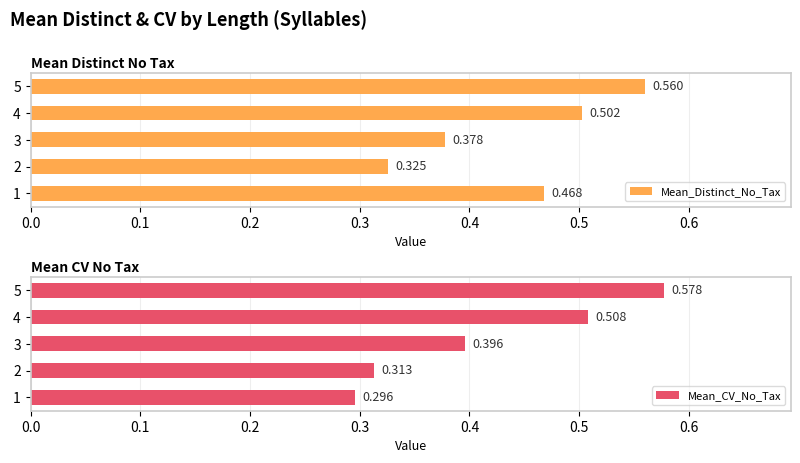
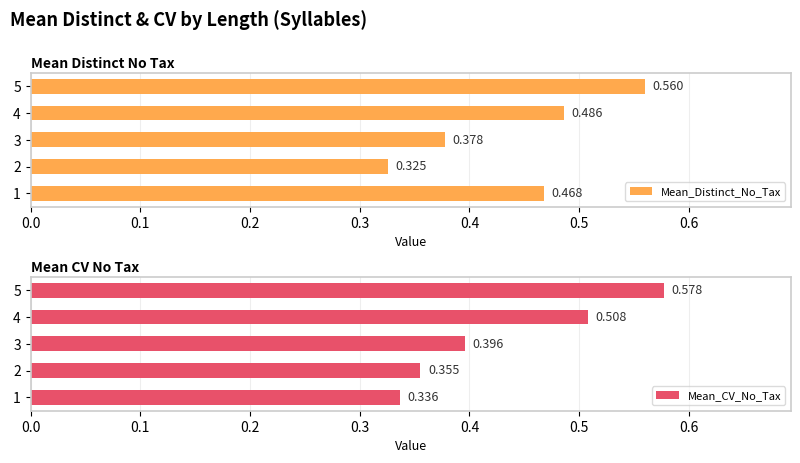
Mean Distinct No Tax, 4: 0.502 -> 0.486
Mean CV No Tax, 2: 0.313 -> 0.355
Mean CV No Tax, 1: 0.296 -> 0.336
